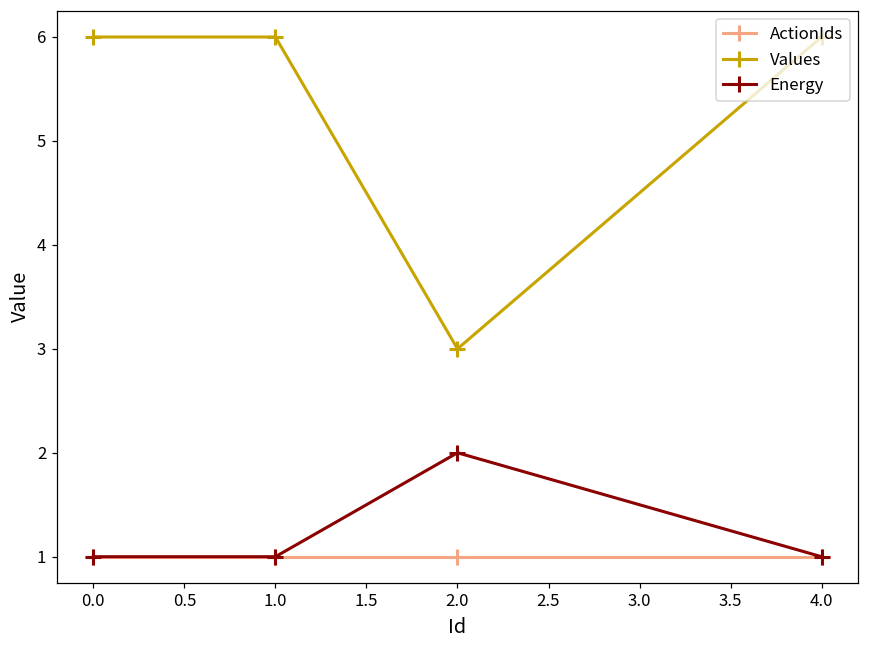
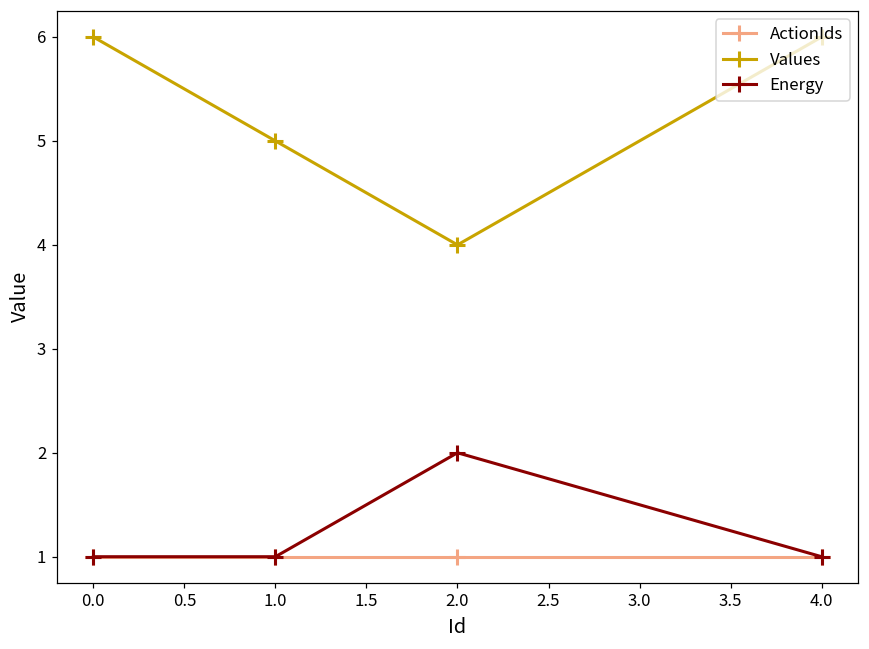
Values, 1.0: 6 -> 5
Values, 2.0: 3 -> 4
